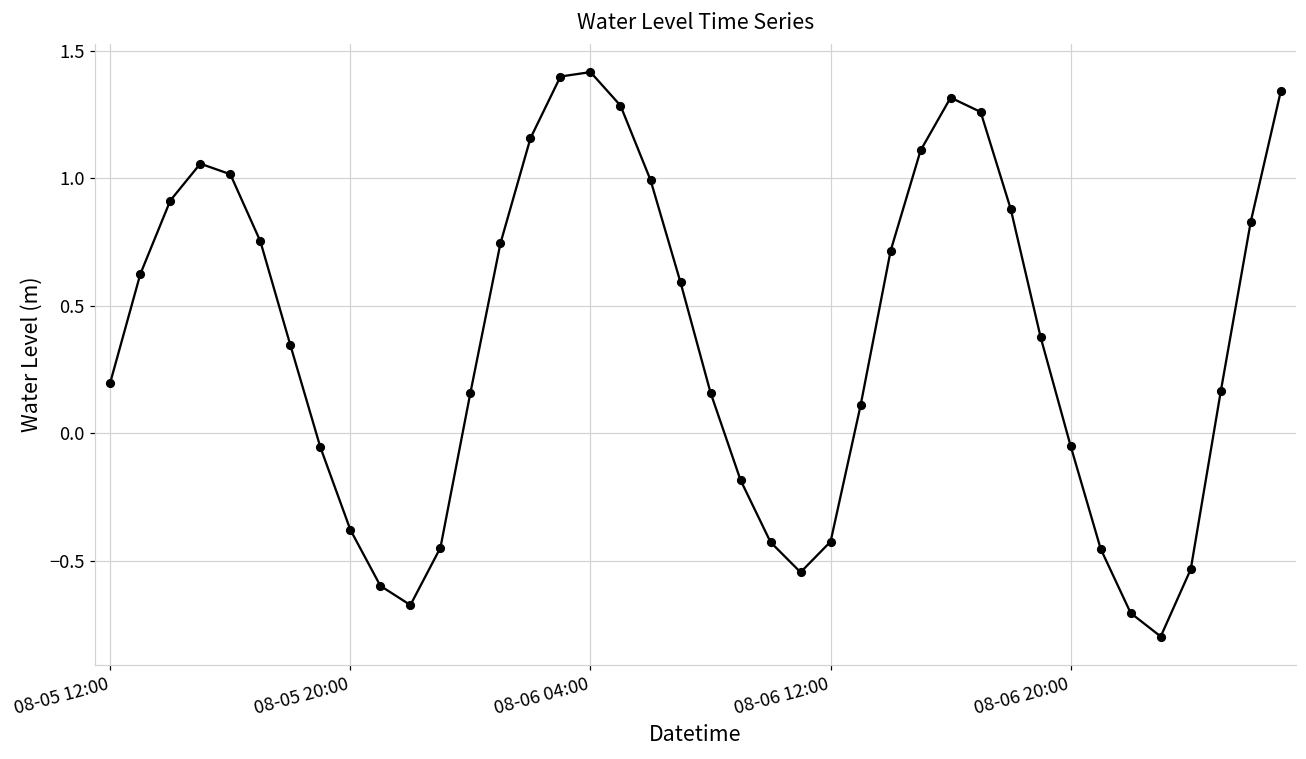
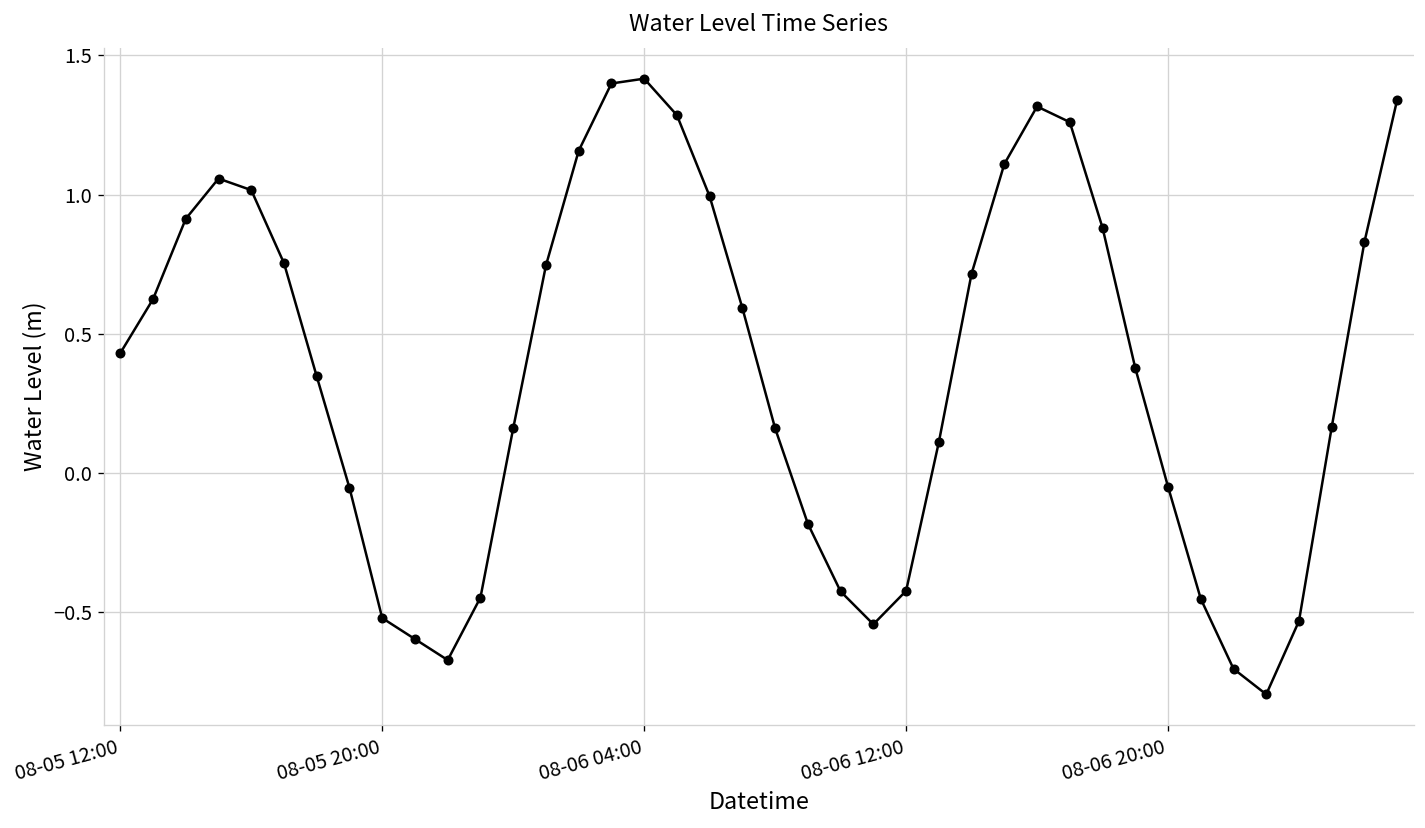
08-05 12:00: 0.20 -> 0.43
08-05 20:00: -0.38 -> -0.52
